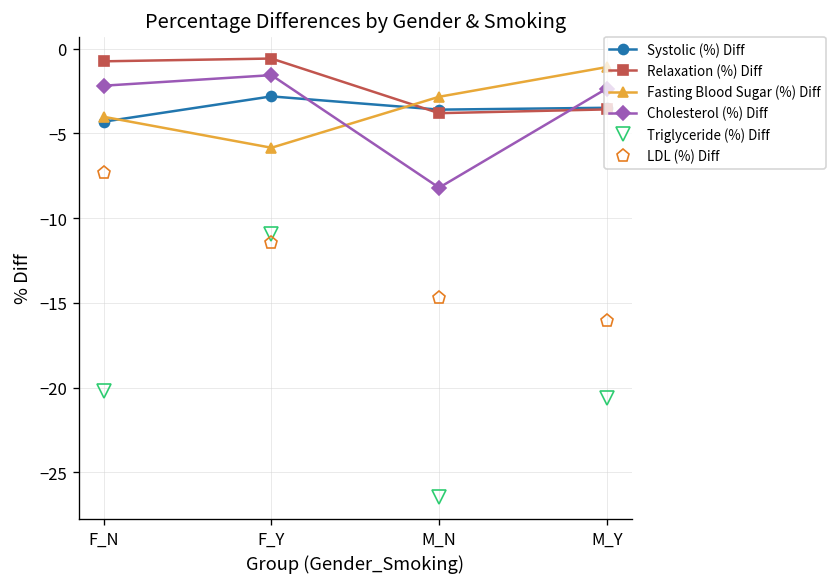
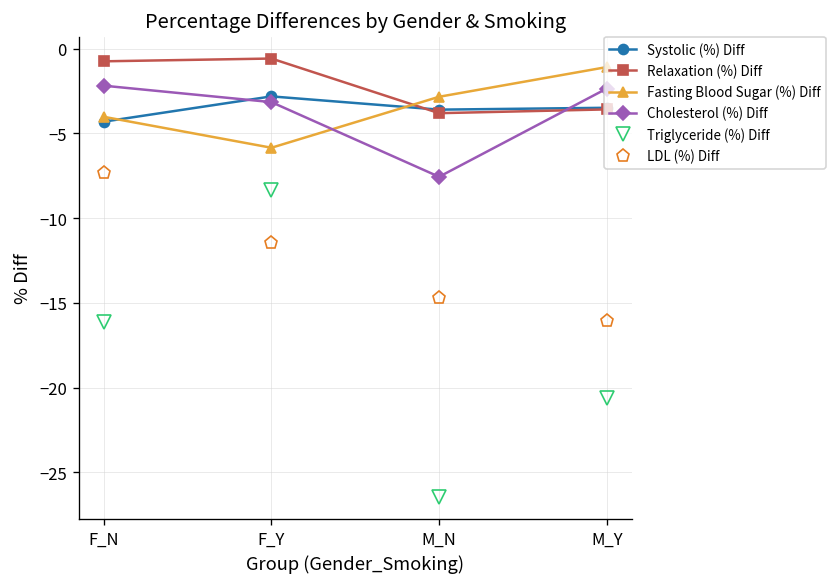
Triglyceride (%) Diff, F_N: -20.2 -> -16.1
Cholesterol (%) Diff, F_Y: -1.6 -> -3.2
Triglyceride (%) Diff, F_Y: -10.9 -> -8.4
Cholesterol (%) Diff, M_N: -8.2 -> -7.6
